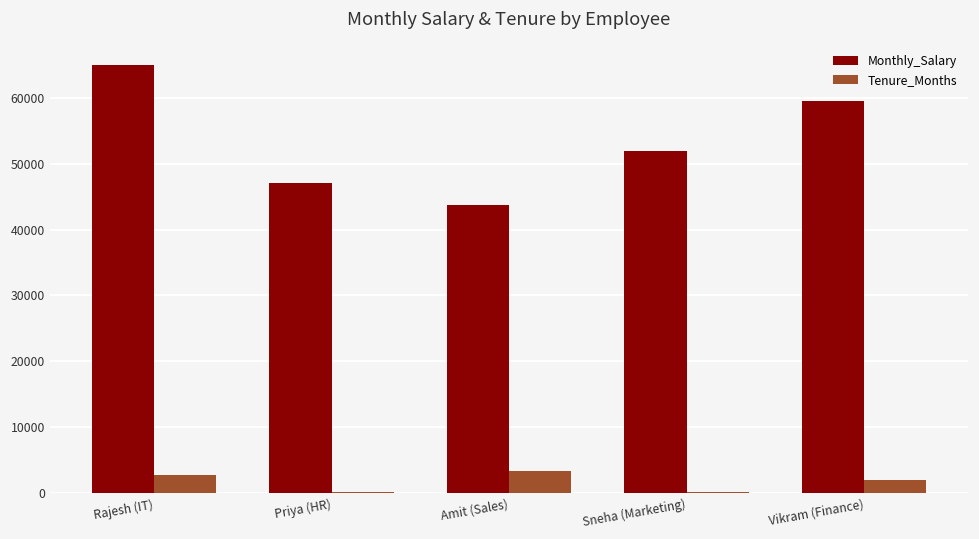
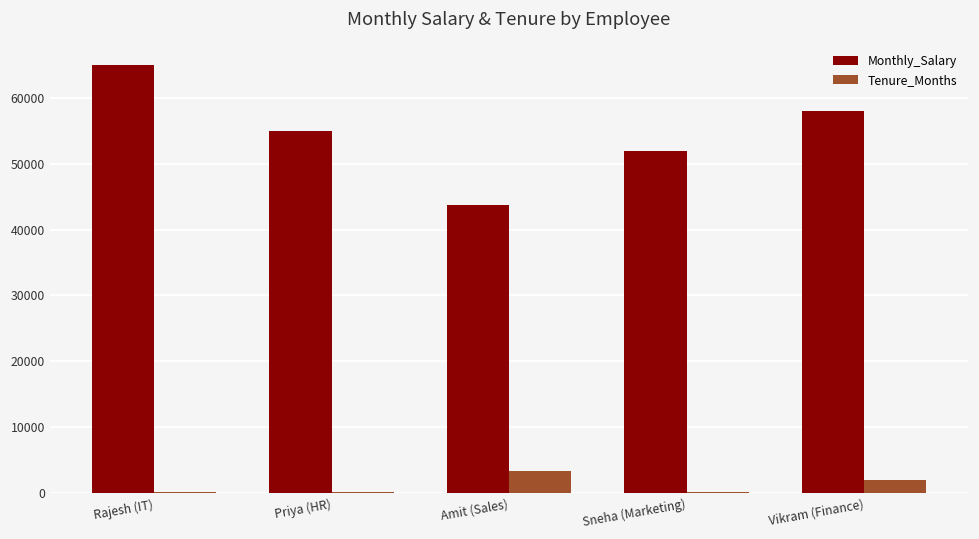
Tenure_Months, Rajesh (IT): 3000 -> 0
Monthly_Salary, Priya (HR): 47000 -> 55000
Monthly_Salary, Vikram (Finance): 60000 -> 58000
